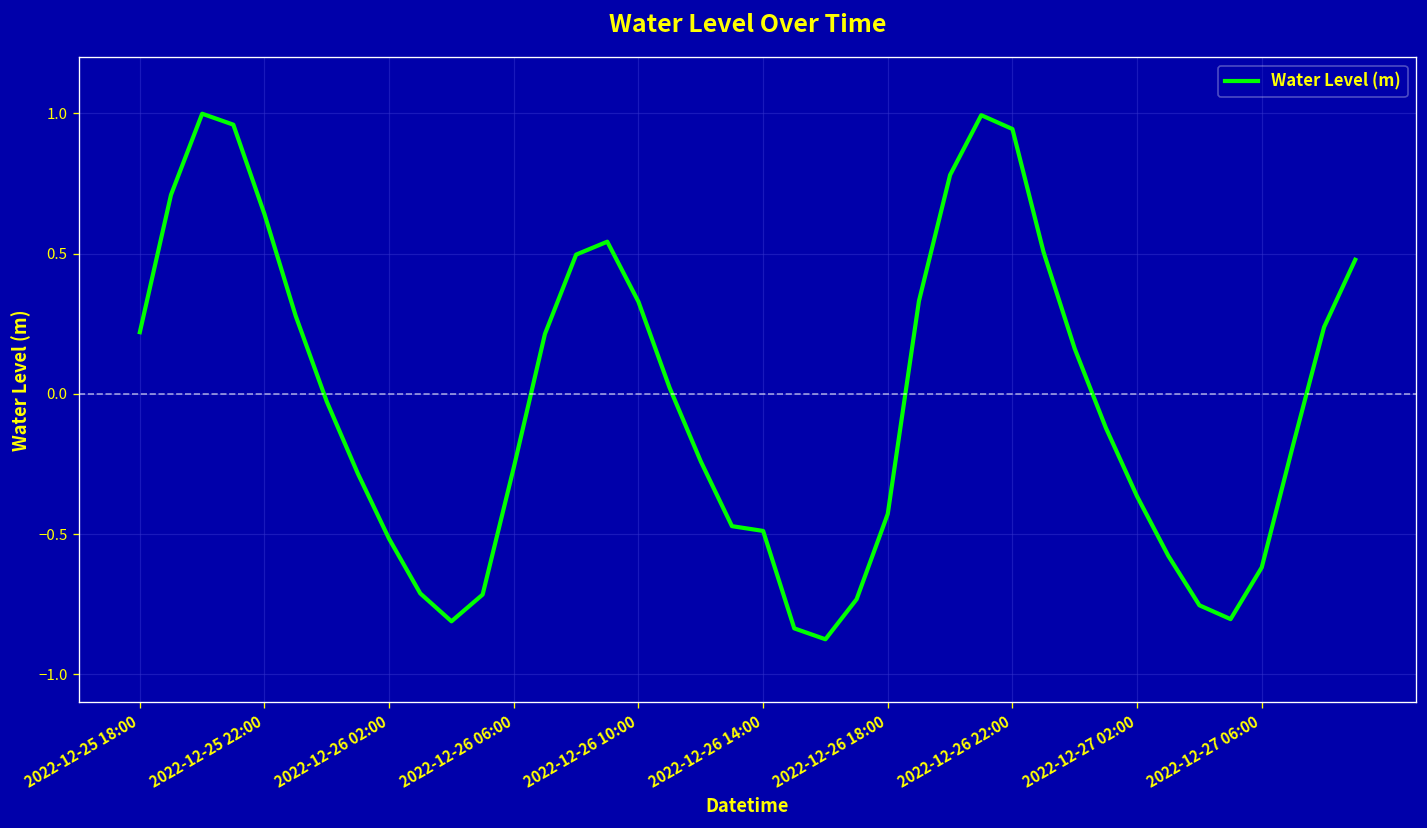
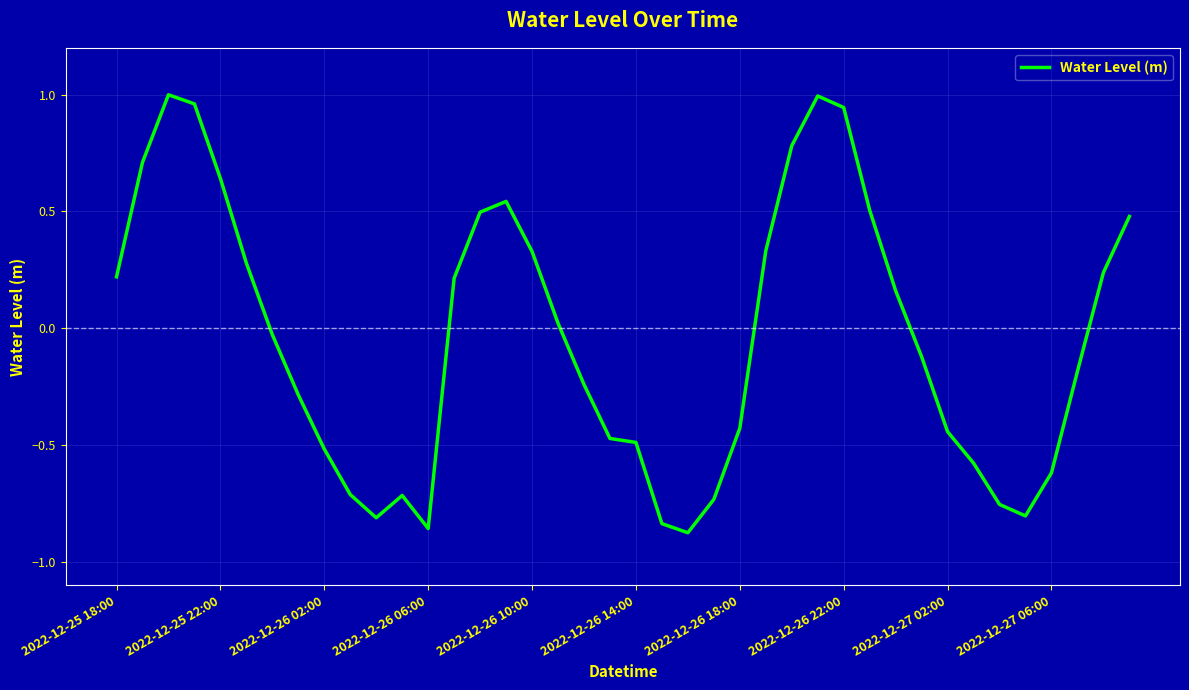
2022-12-26 06:00: -0.26 -> -0.86
2022-12-27 02:00: -0.37 -> -0.44
